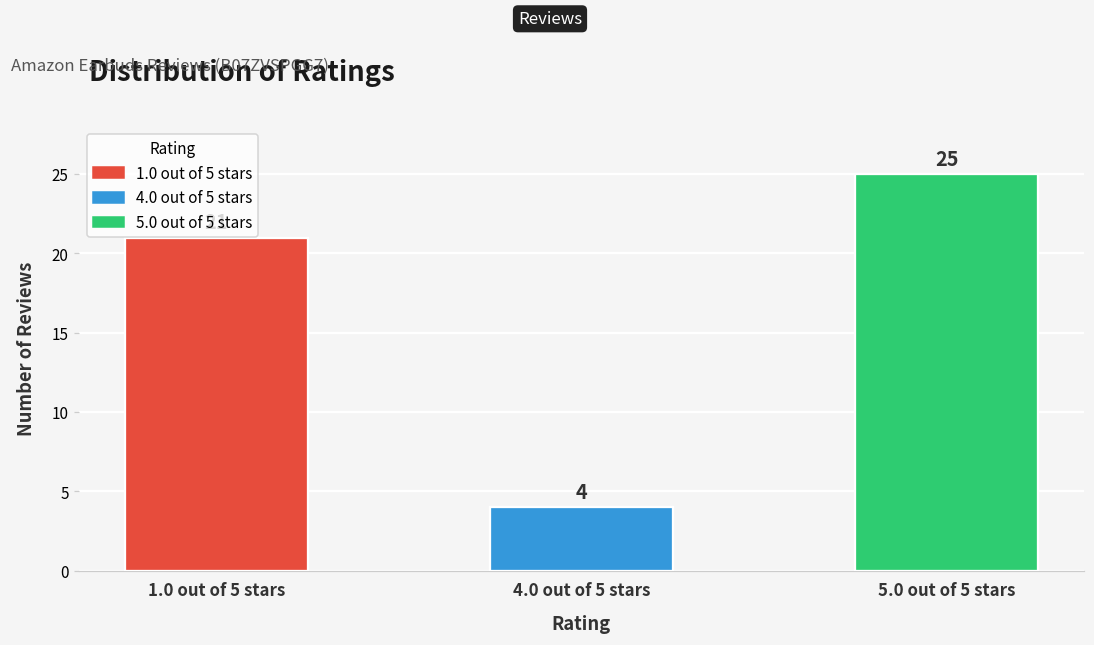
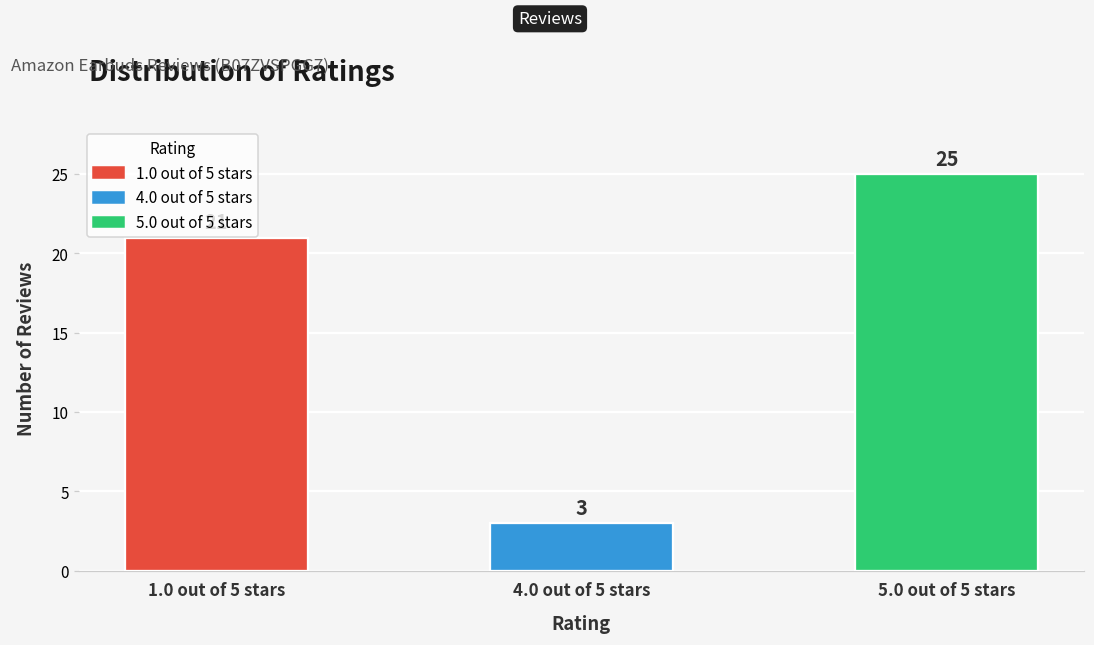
4.0 out of 5 stars: 4 -> 3
